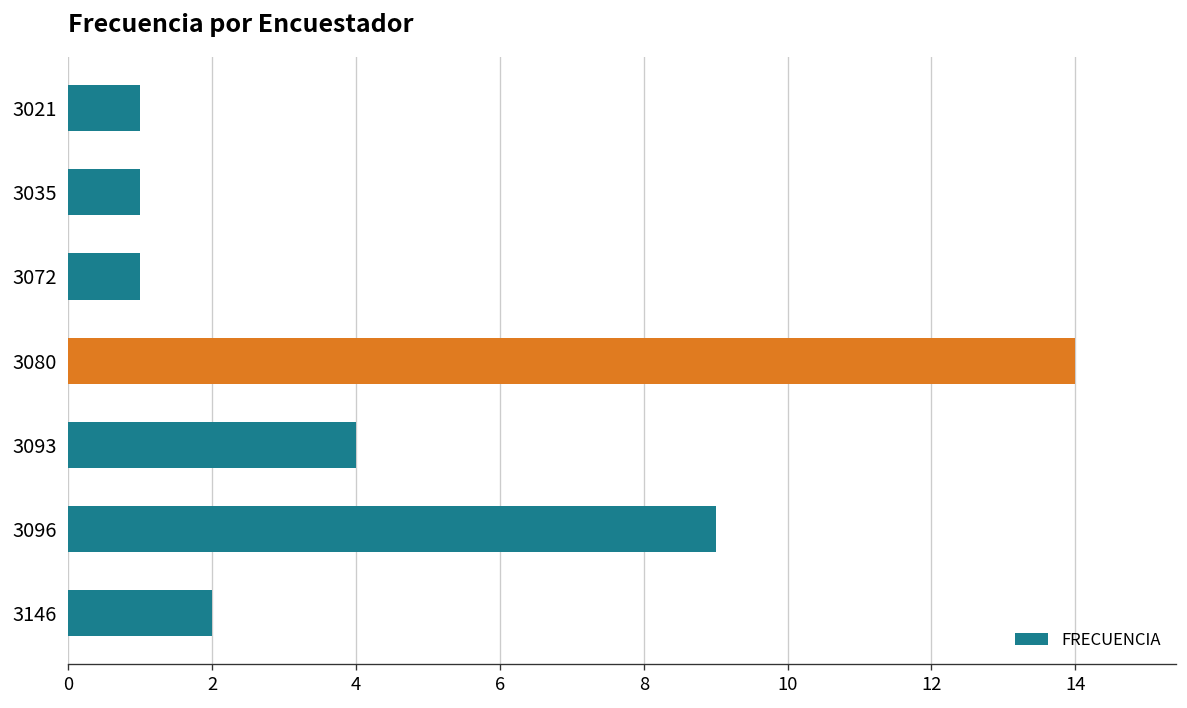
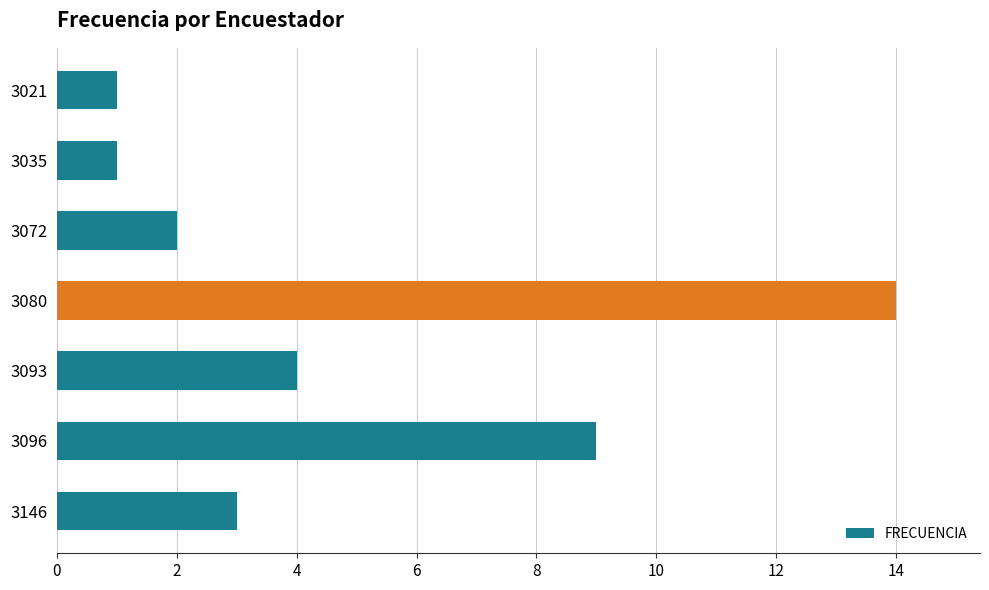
3072: 1 -> 2
3146: 2 -> 3
